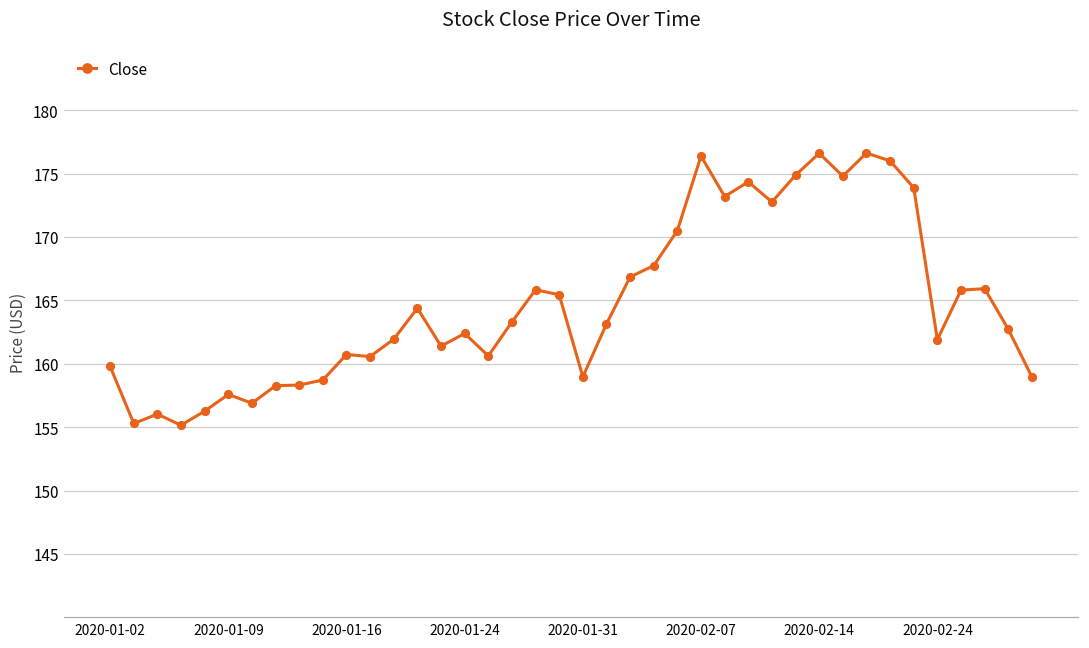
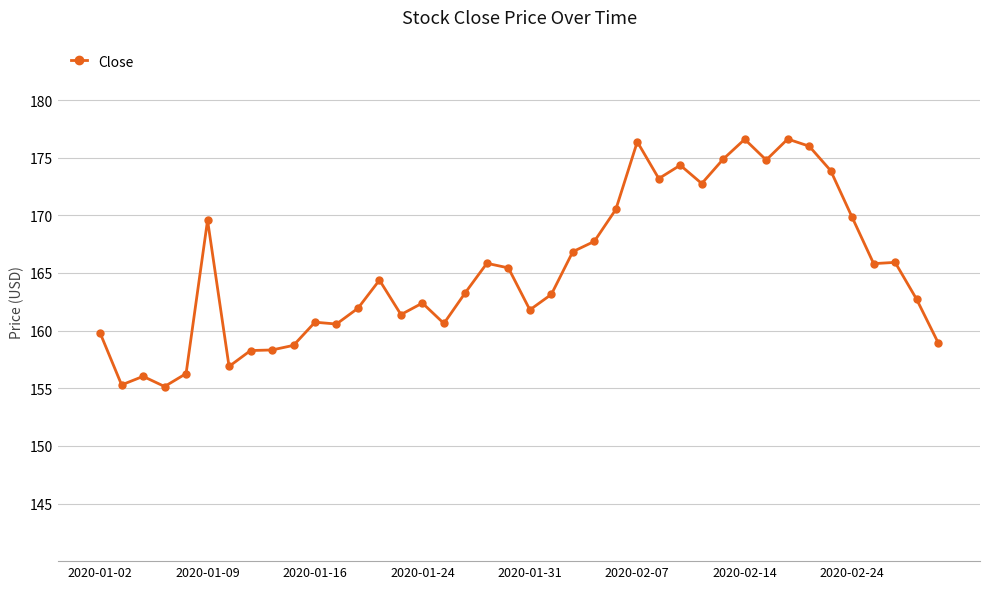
2020-01-09: 157.6 -> 169.6
2020-01-31: 159.0 -> 161.8
2020-02-24: 161.9 -> 169.8
